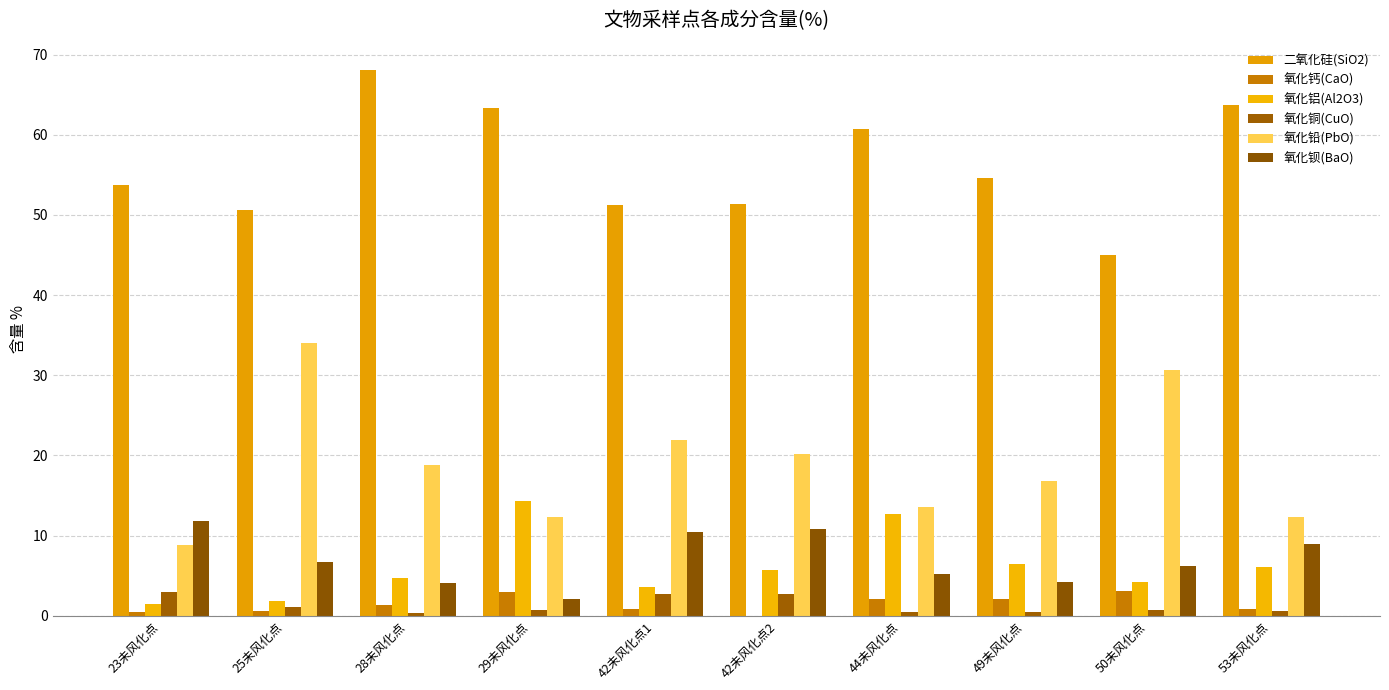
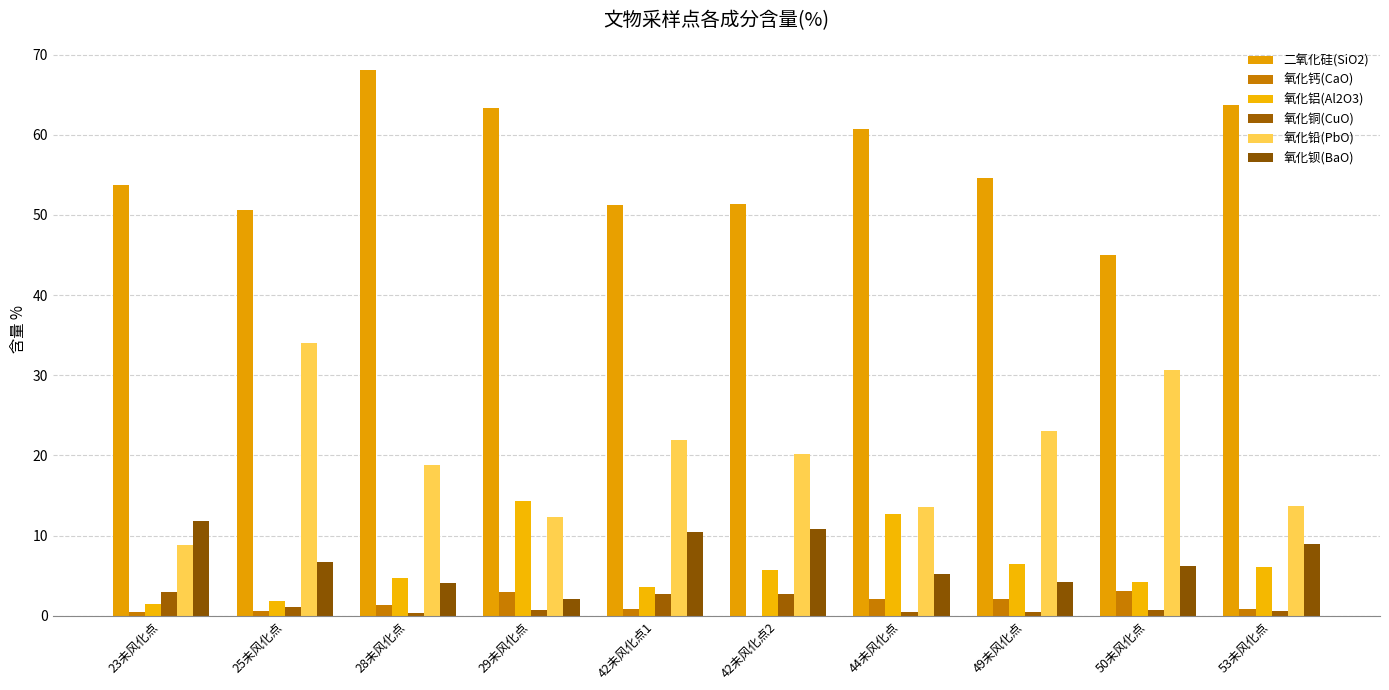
氧化铅(PbO), 49未风化点: 17 -> 23
氧化铅(PbO), 53未风化点: 12 -> 14
